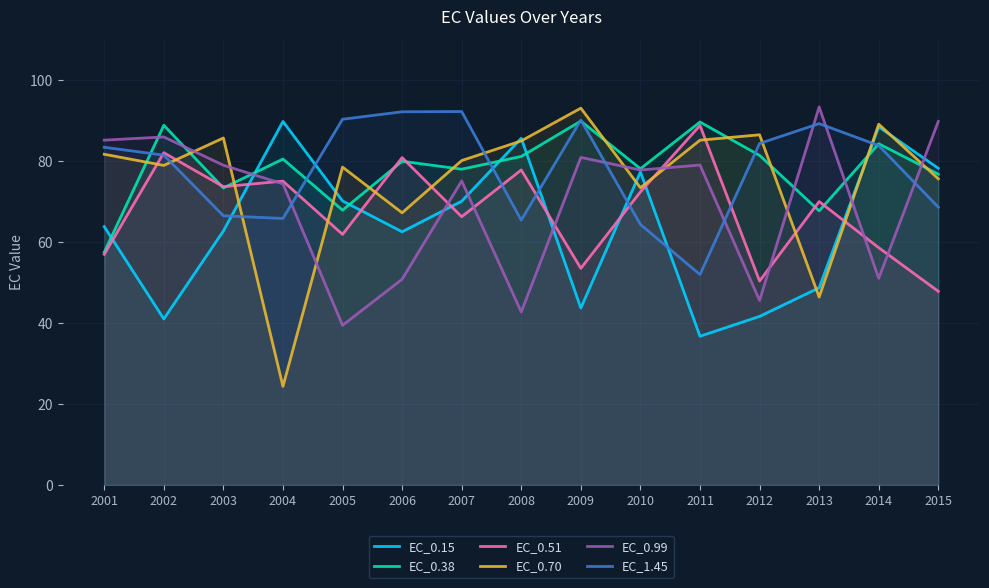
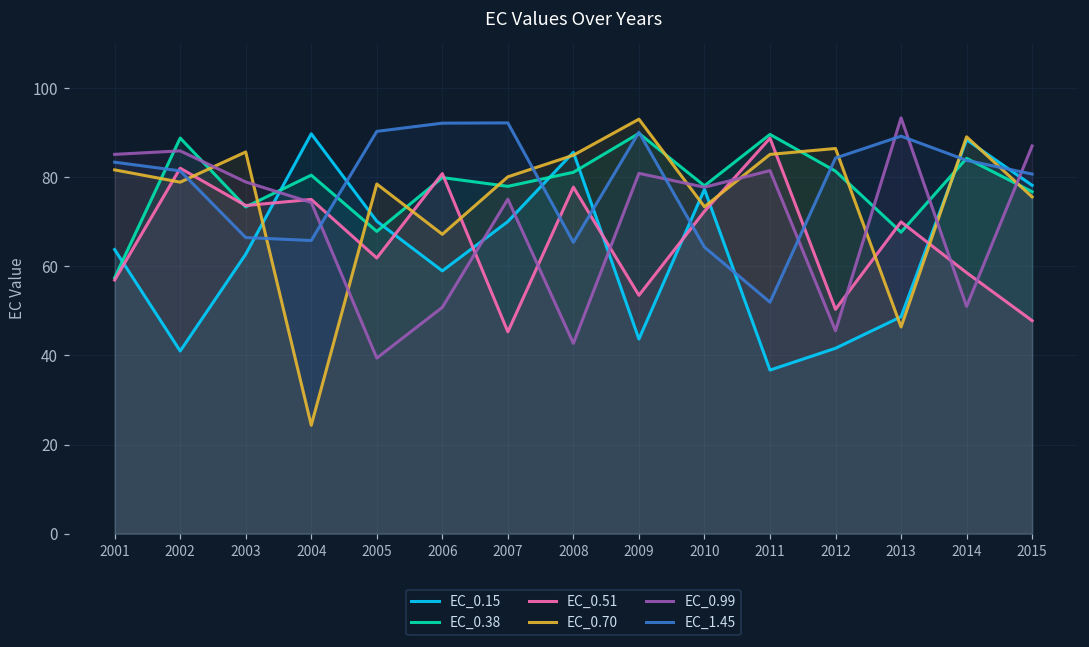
EC_0.15, 2006: 62 -> 59
EC_0.51, 2007: 66 -> 45
EC_0.99, 2011: 79 -> 81
EC_0.99, 2015: 90 -> 87
EC_1.45, 2015: 69 -> 81
